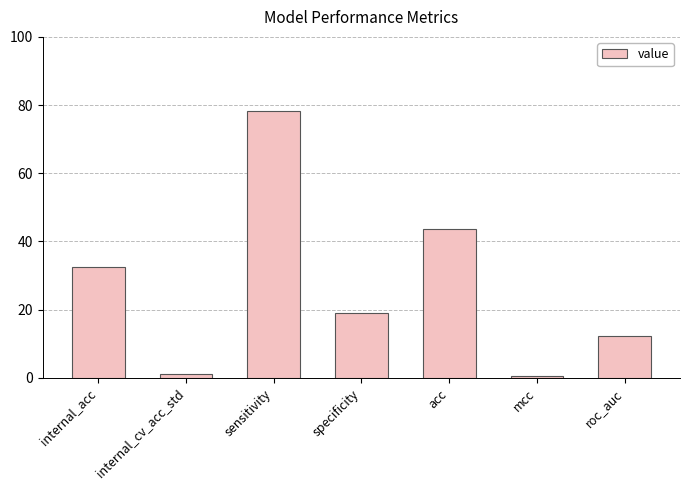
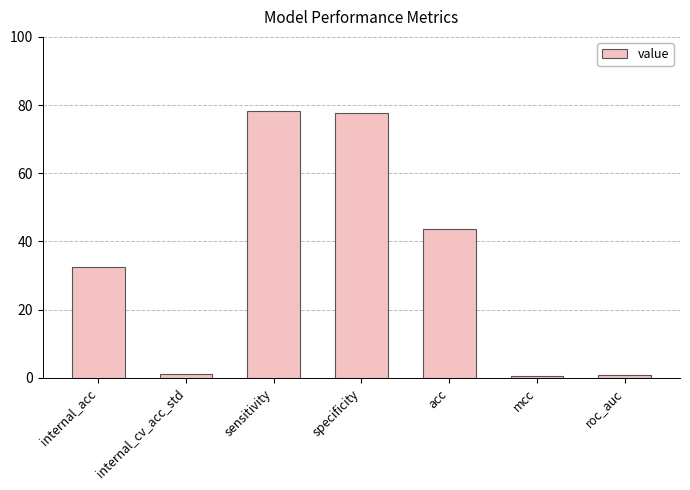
specificity: 19 -> 78
roc_auc: 12 -> 1
